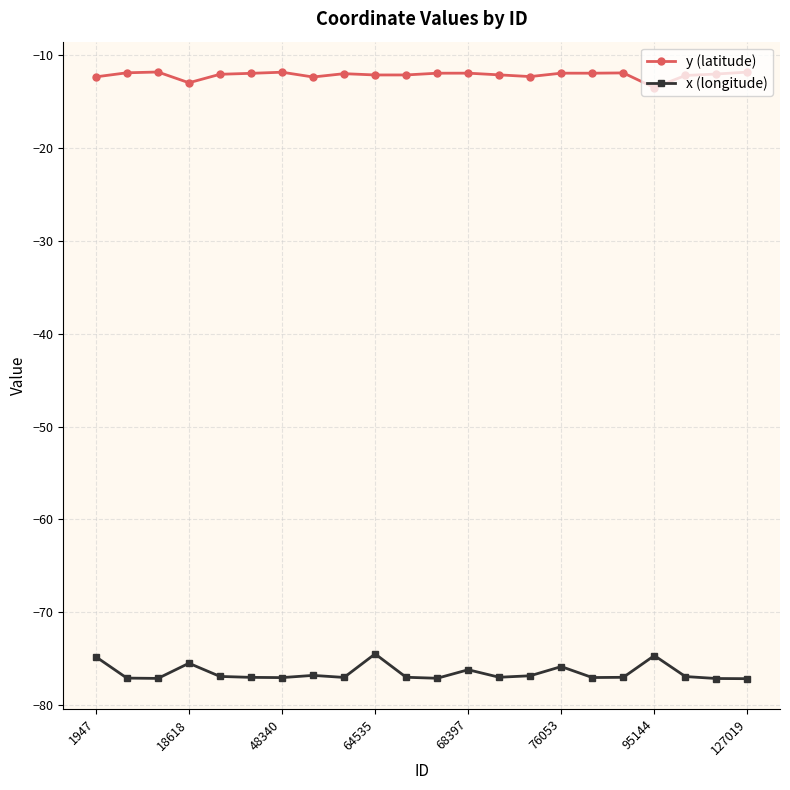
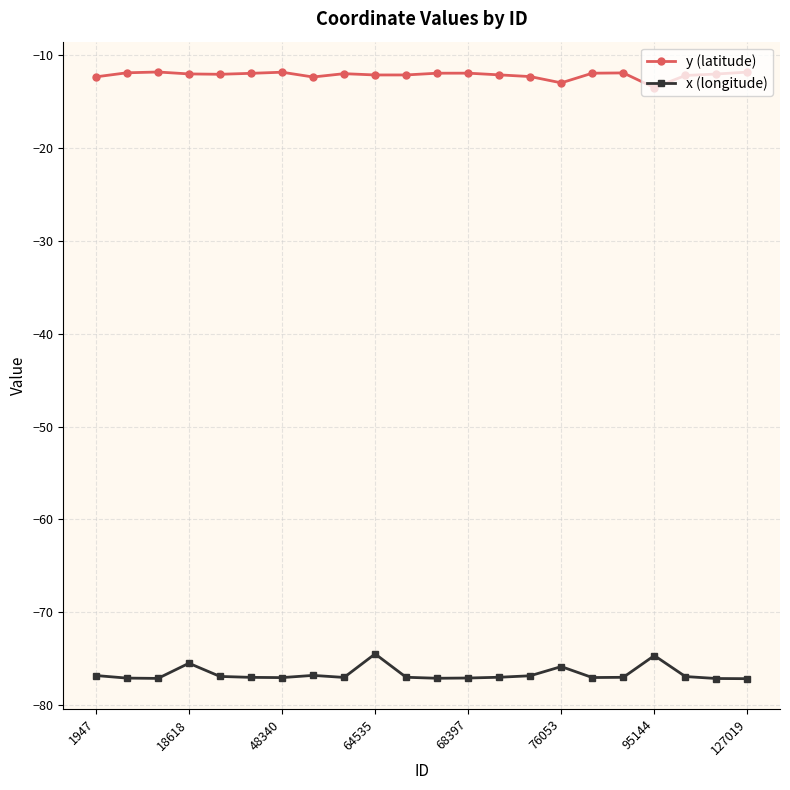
x (longitude), 1947: -75 -> -77
y (latitude), 18618: -13 -> -12
x (longitude), 68397: -76 -> -77
y (latitude), 76053: -12 -> -13
